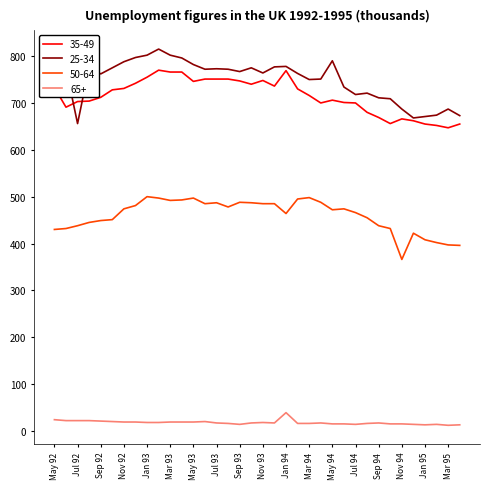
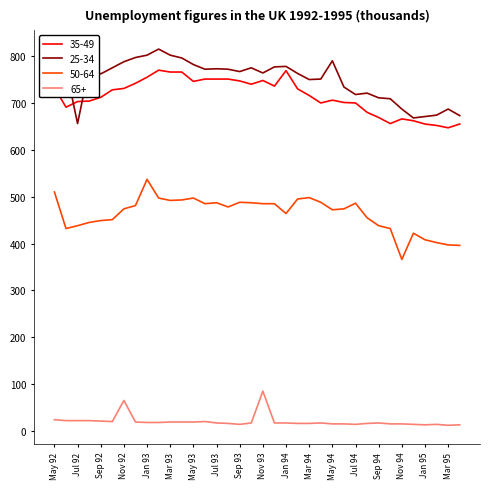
50-64, May 92: 430 -> 510
65+, Nov 92: 20 -> 70
50-64, Jan 93: 500 -> 540
65+, Nov 93: 20 -> 90
65+, Jan 94: 40 -> 20
50-64, Jul 94: 470 -> 490
